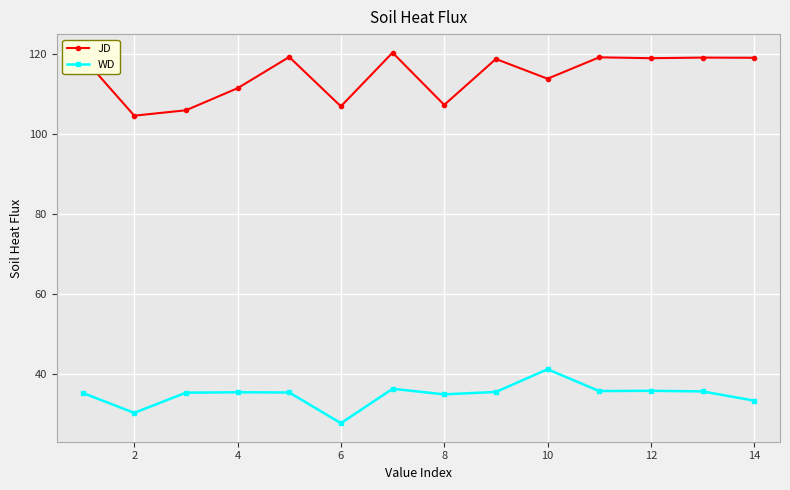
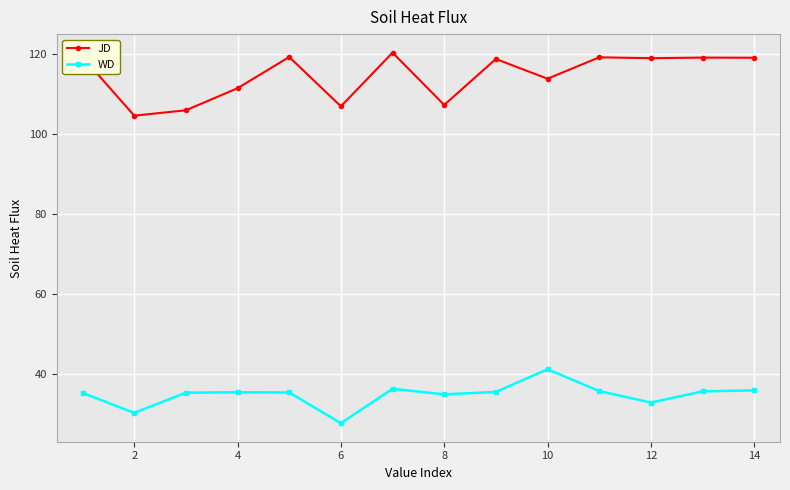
WD, 12: 36 -> 33
WD, 14: 33 -> 36
